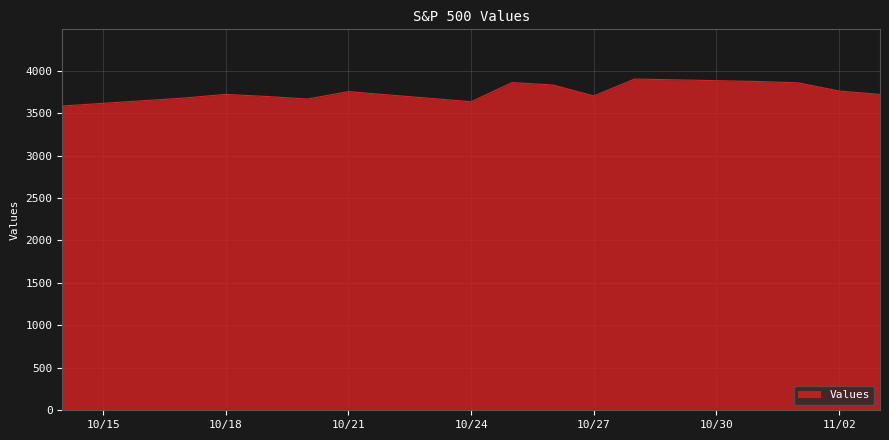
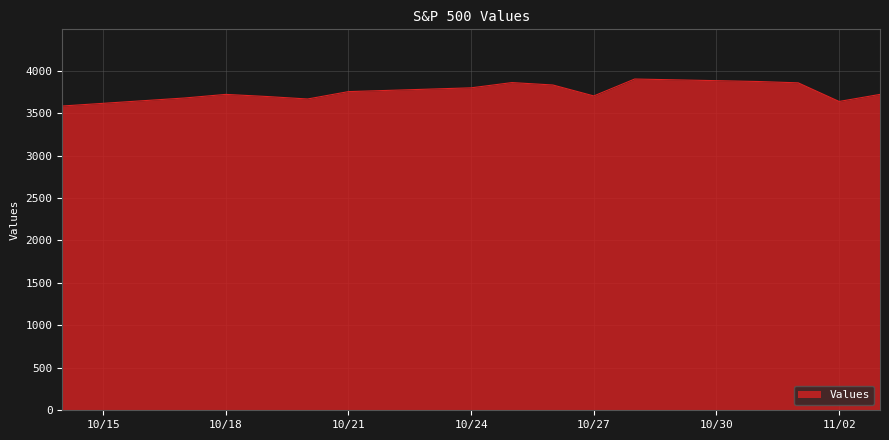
10/24: 3600 -> 3800
11/02: 3800 -> 3600
